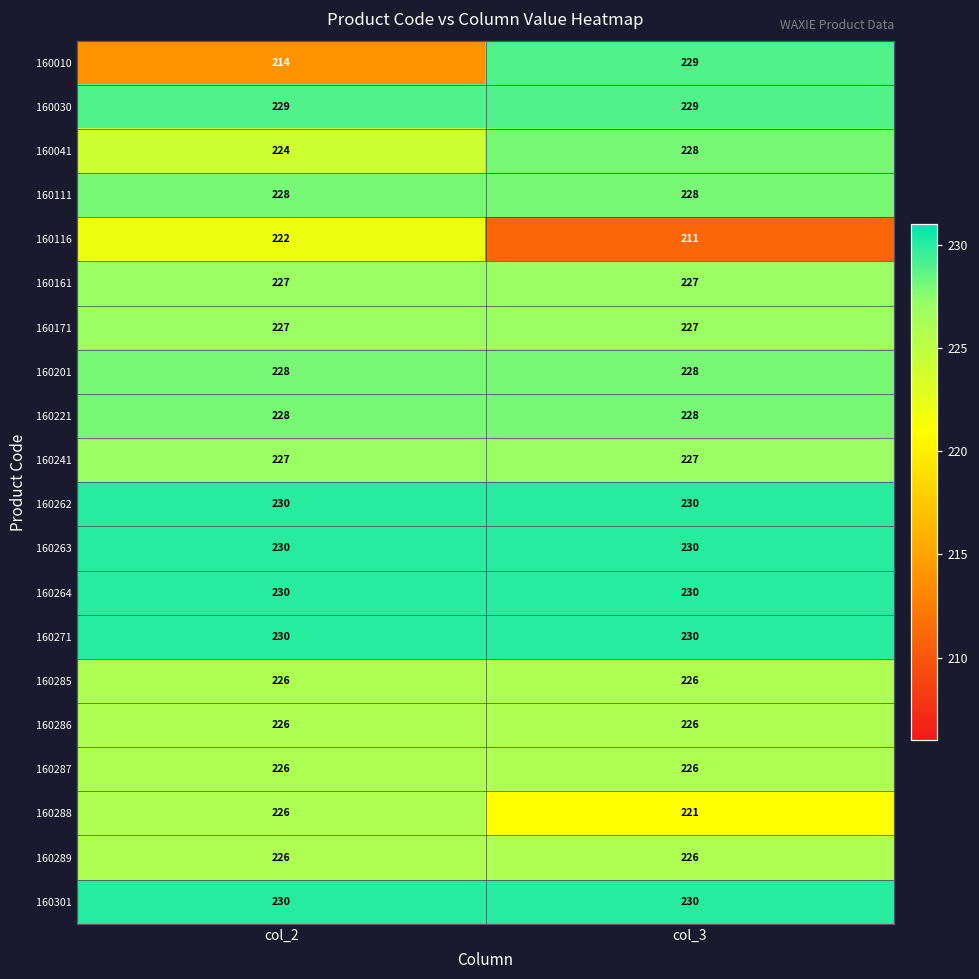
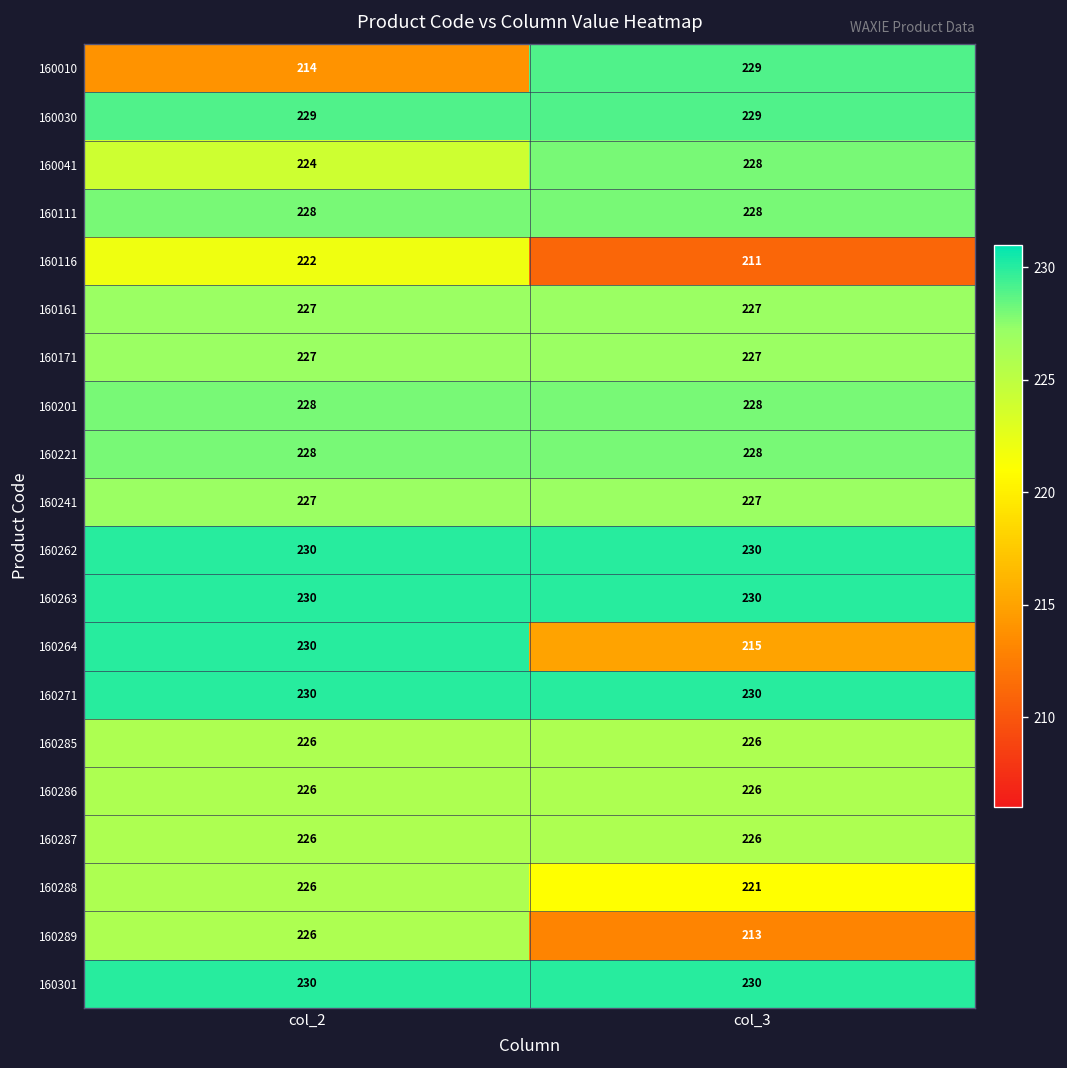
160264, col_3: 230 -> 215
160289, col_3: 226 -> 213
